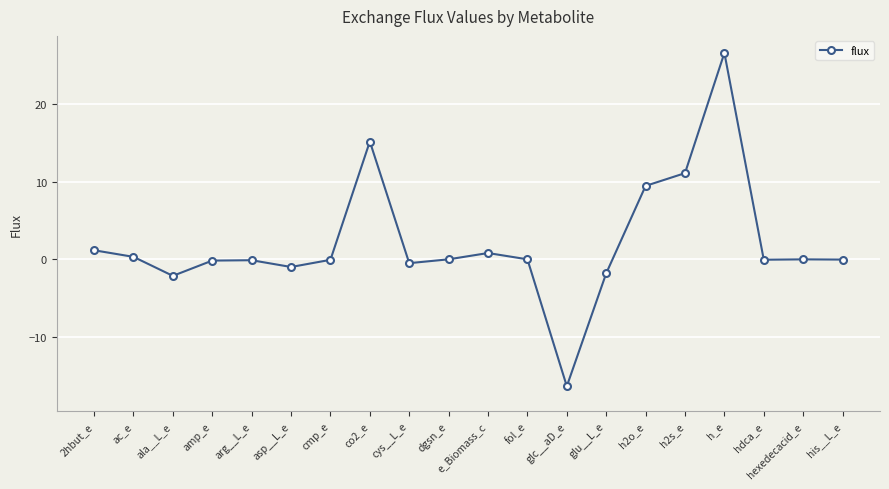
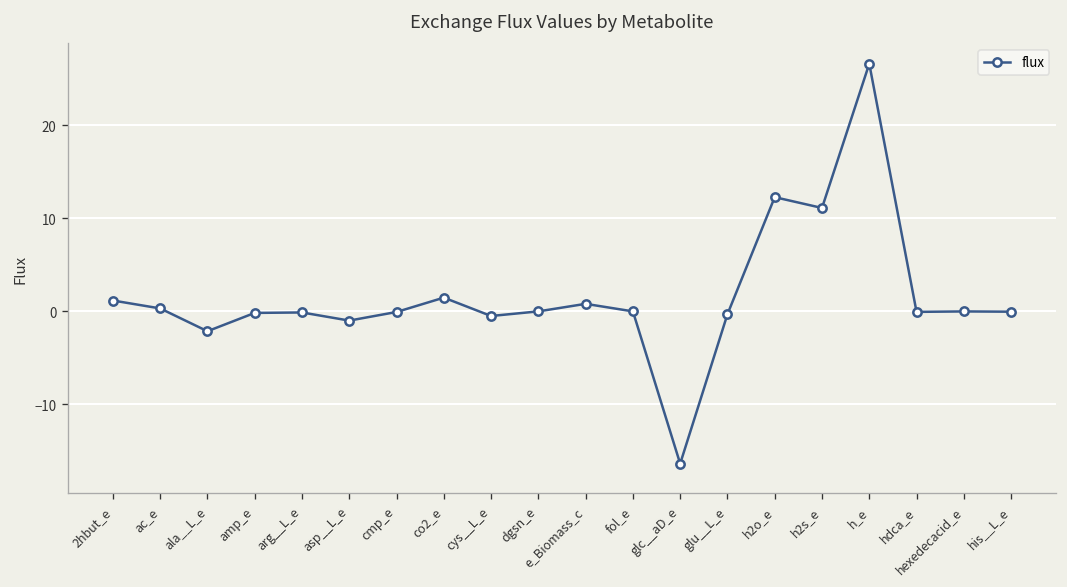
co2_e: 15 -> 1
glu__L_e: -2 -> 0
h2o_e: 9 -> 12
